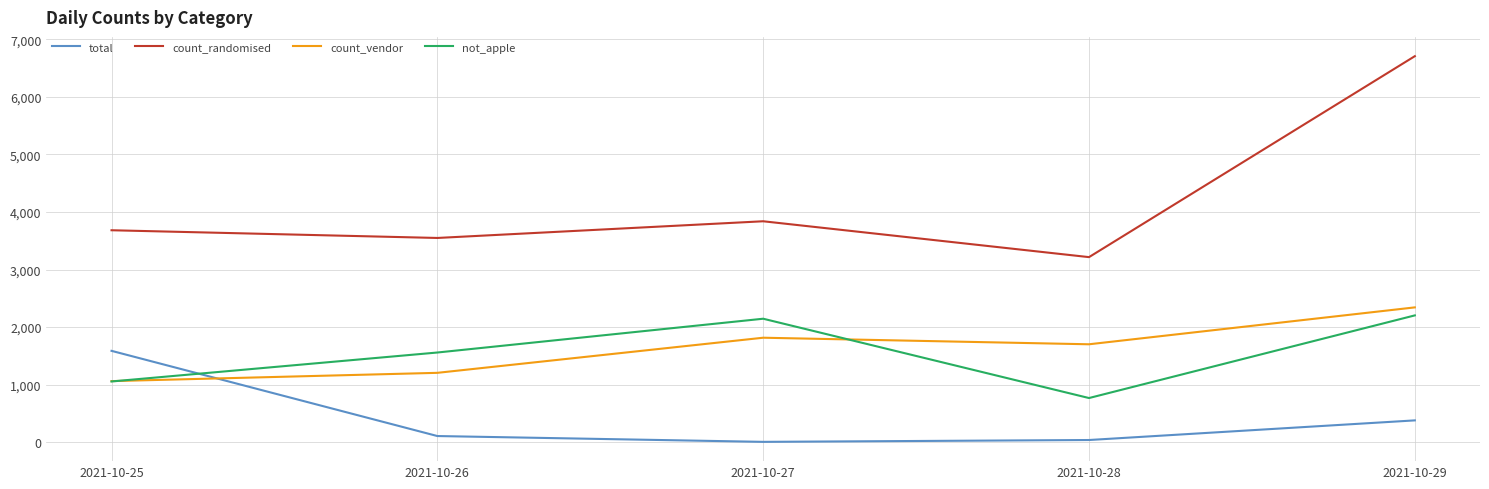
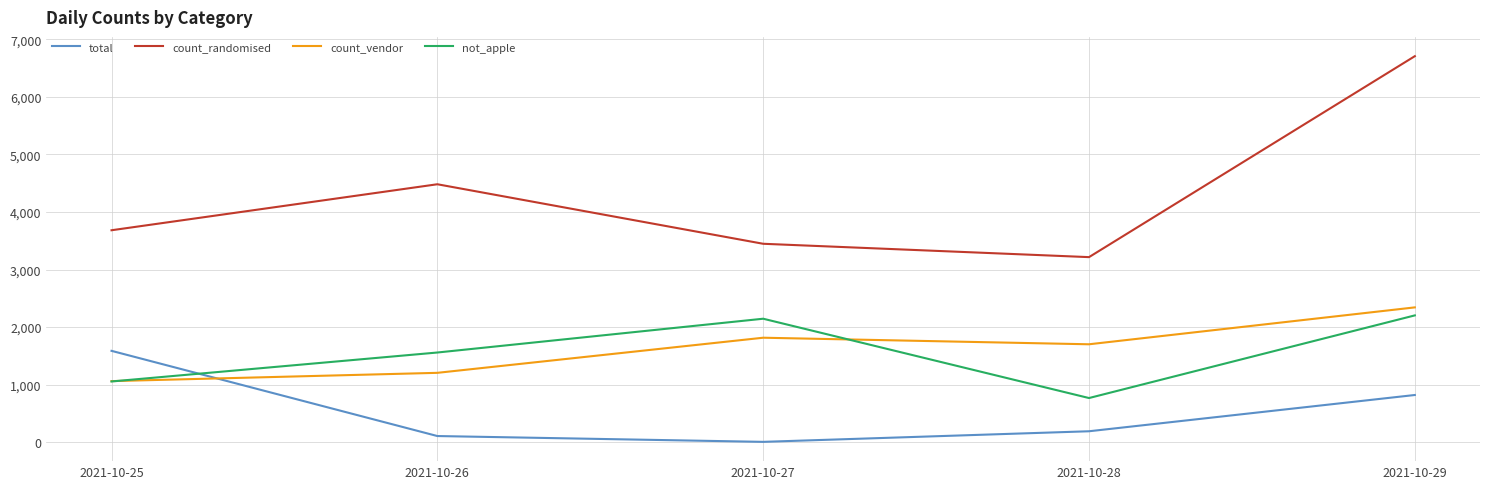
count_randomised, 2021-10-26: 3,500 -> 4,500
count_randomised, 2021-10-27: 3,800 -> 3,400
total, 2021-10-28: 0 -> 200
total, 2021-10-29: 400 -> 800
